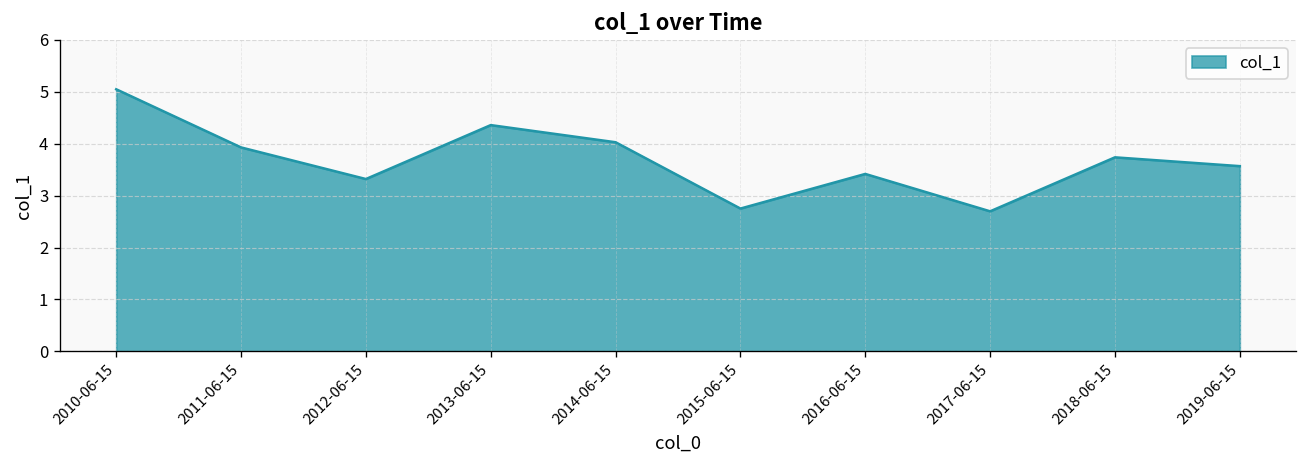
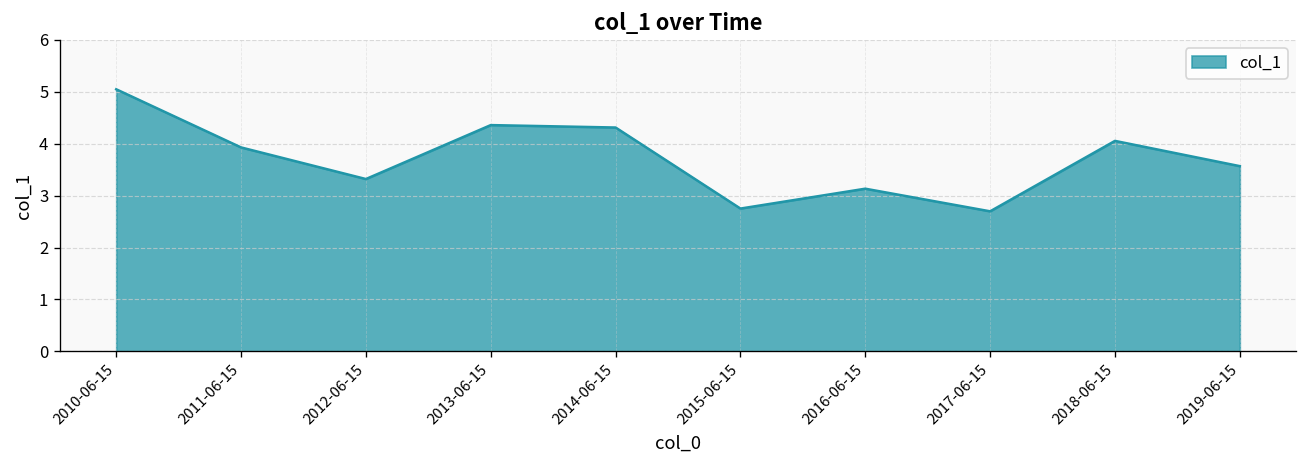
2014-06-15: 4.0 -> 4.3
2016-06-15: 3.4 -> 3.1
2018-06-15: 3.7 -> 4.1
